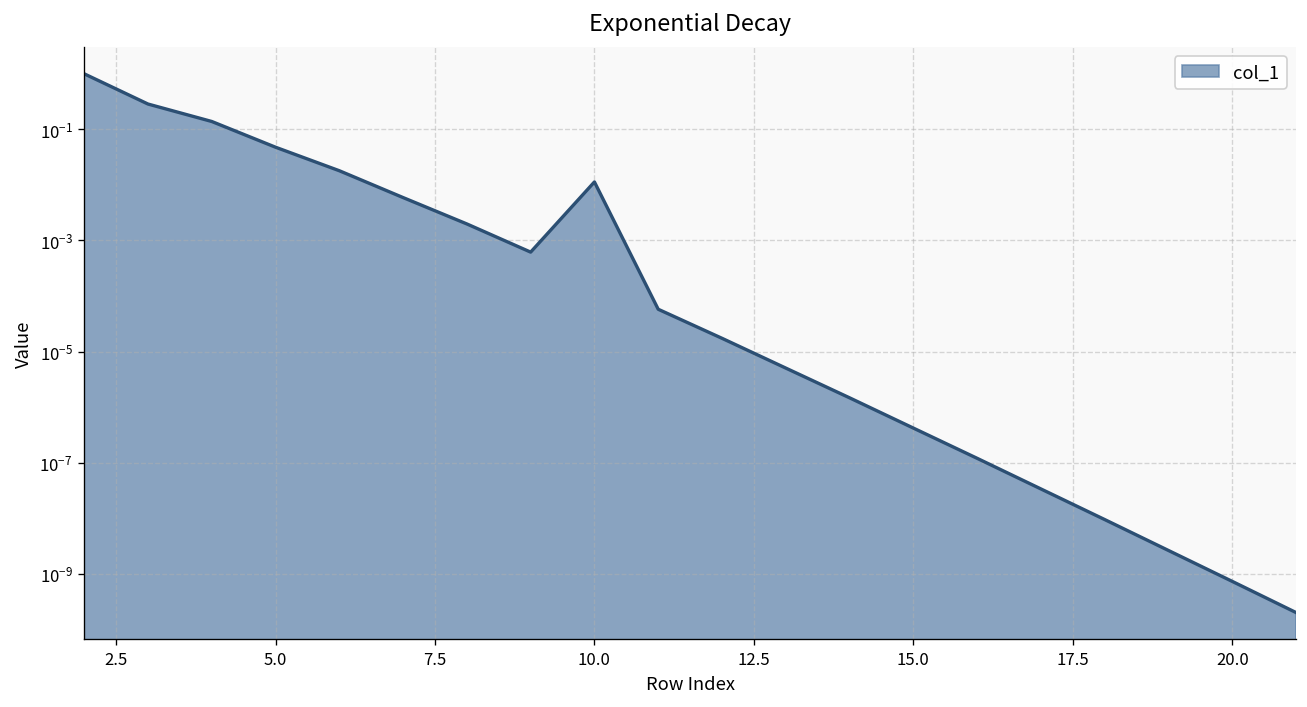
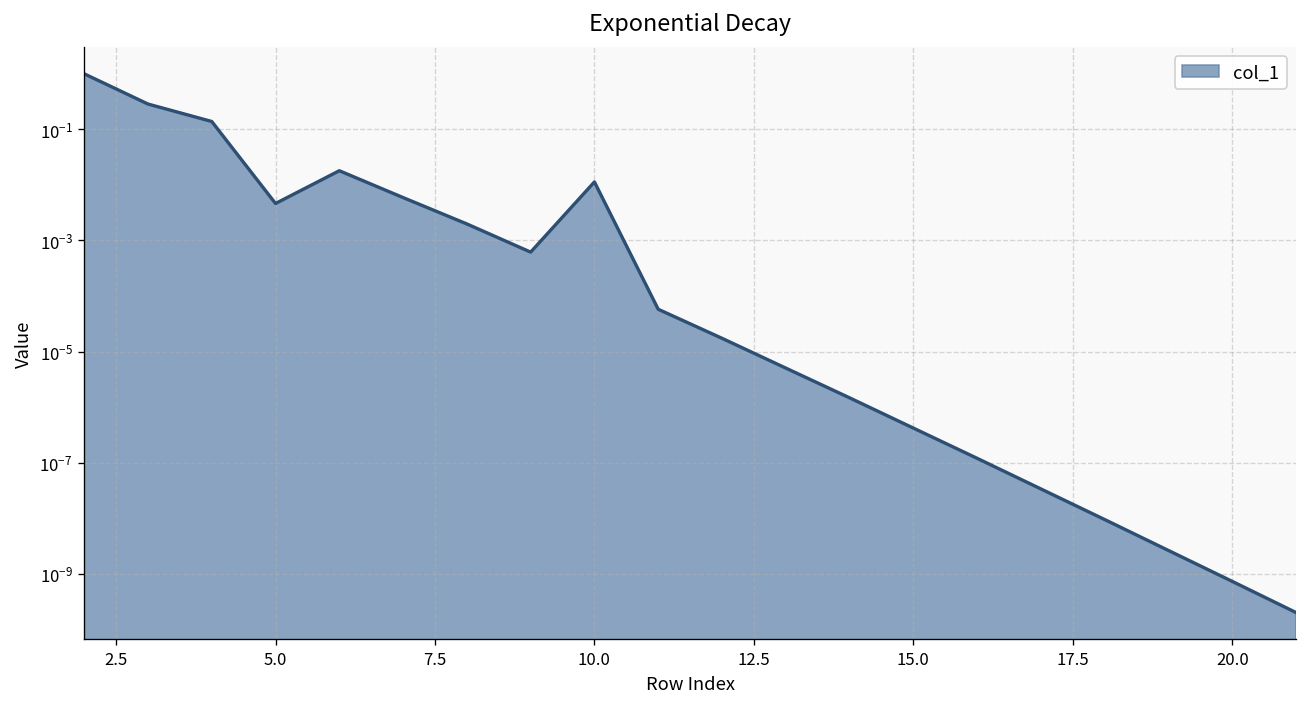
5.0: 0.05 -> 0.005
